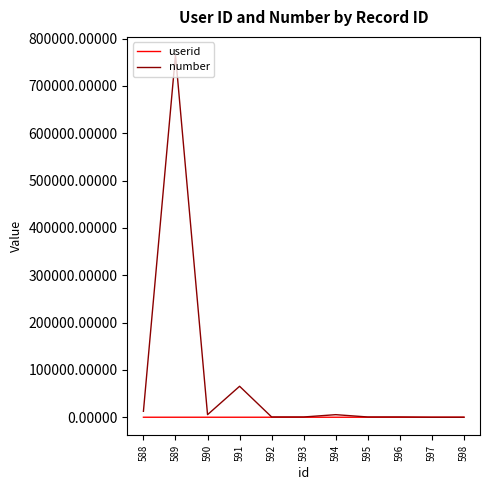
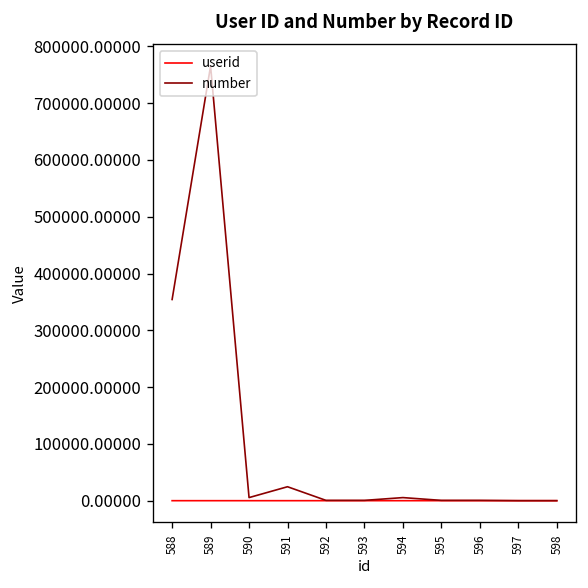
number, 588: 10000 -> 350000
number, 591: 70000 -> 20000
